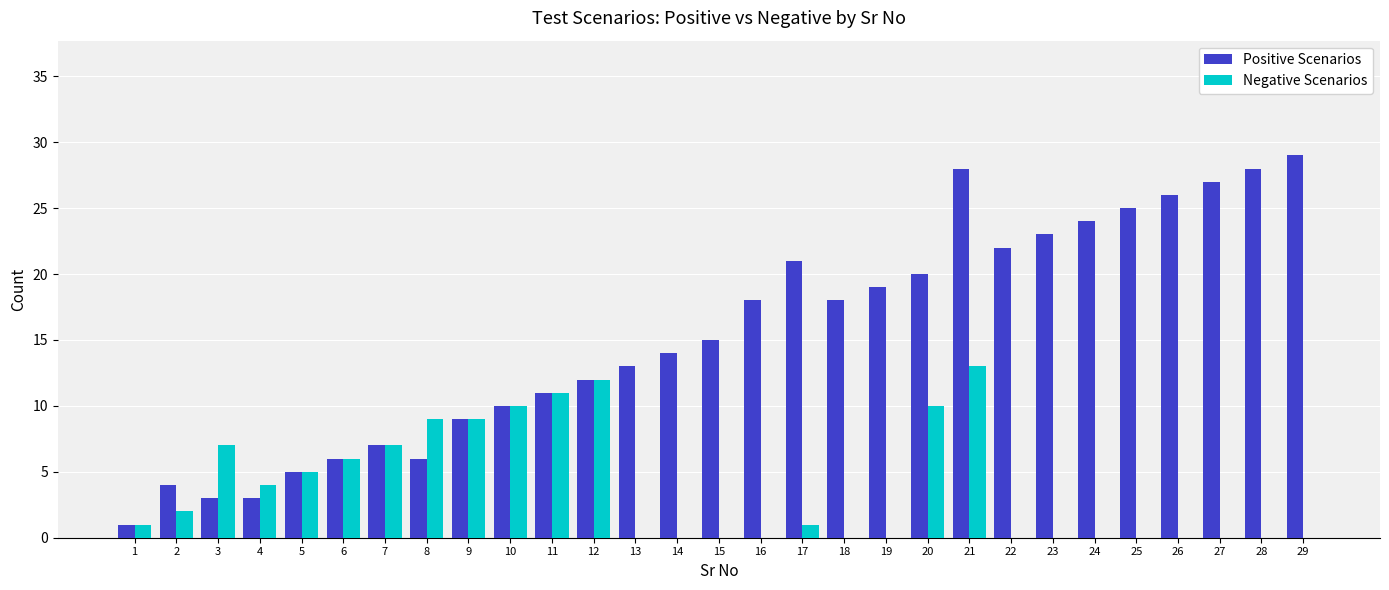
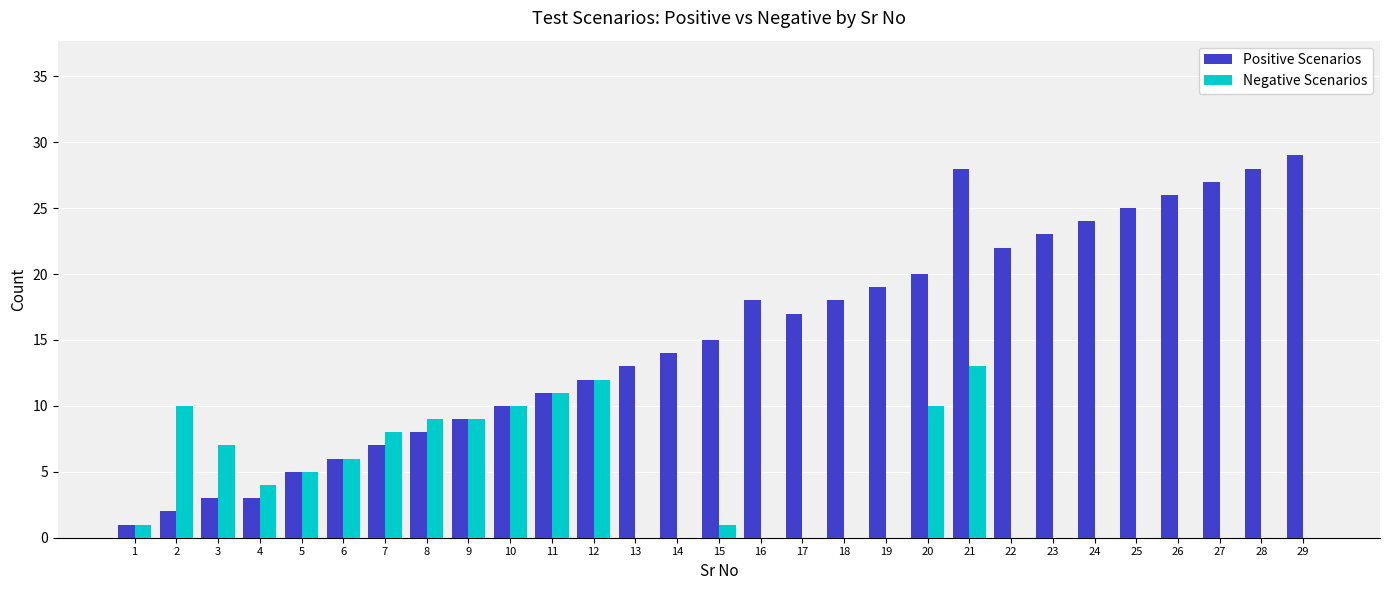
Positive Scenarios, 2: 4 -> 2
Negative Scenarios, 2: 2 -> 10
Negative Scenarios, 7: 7 -> 8
Positive Scenarios, 8: 6 -> 8
Negative Scenarios, 15: 0 -> 1
Positive Scenarios, 17: 21 -> 17
Negative Scenarios, 17: 1 -> 0
